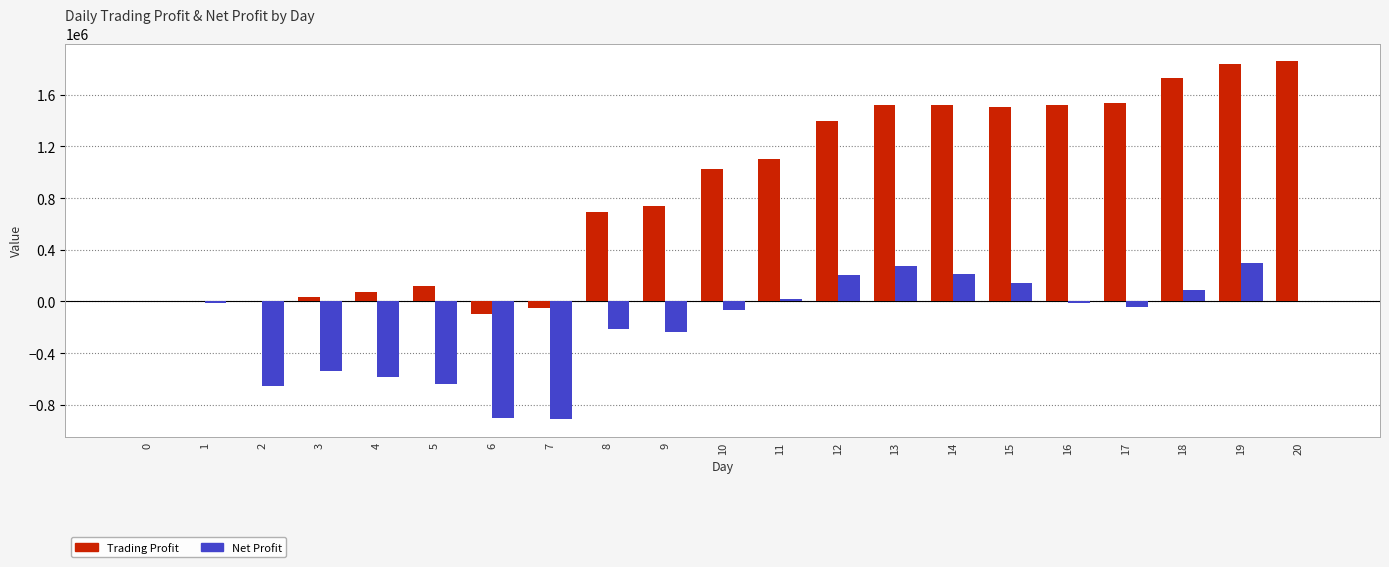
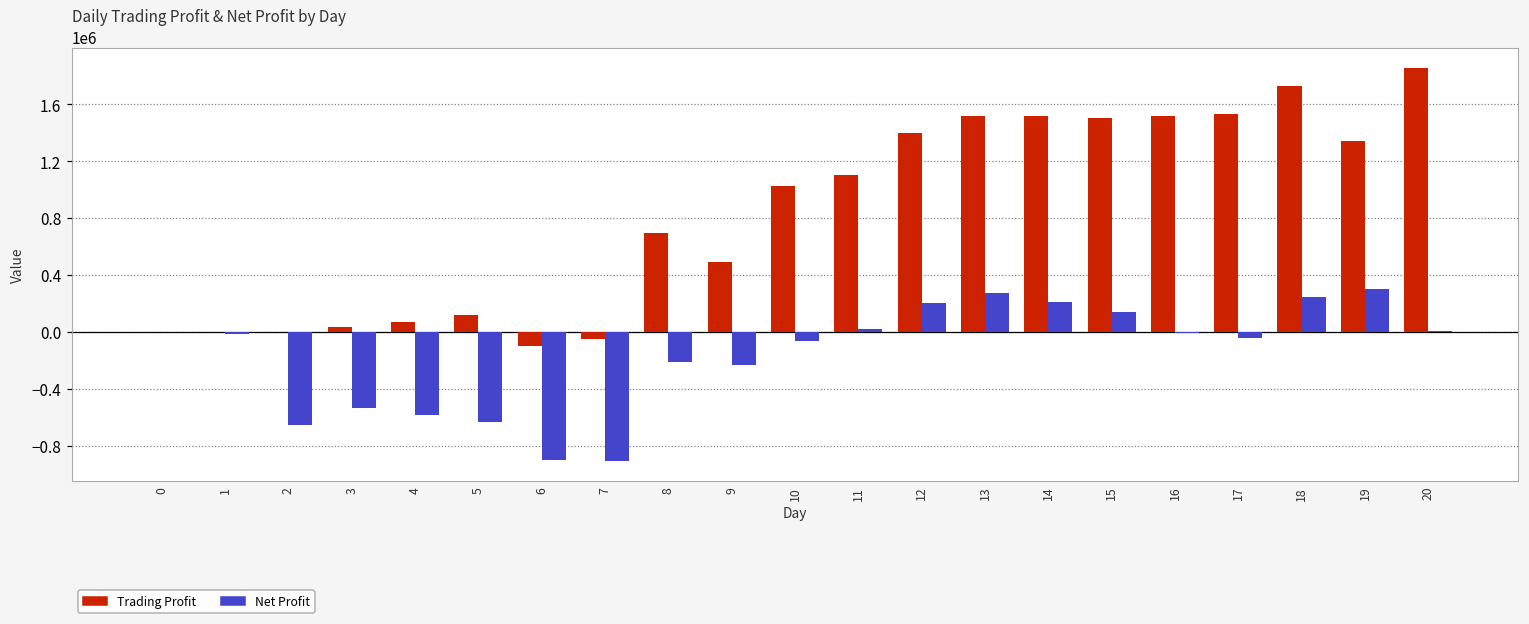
Trading Profit, 9: 740000 -> 490000
Net Profit, 18: 90000 -> 250000
Trading Profit, 19: 1840000 -> 1350000
